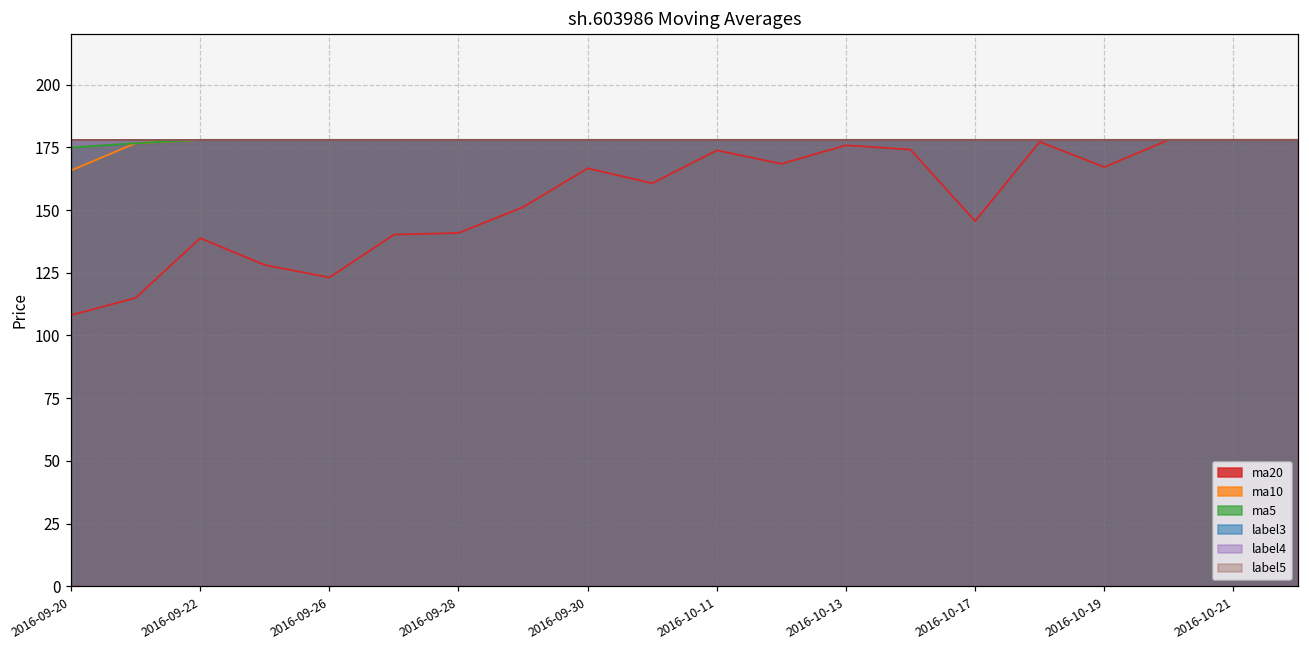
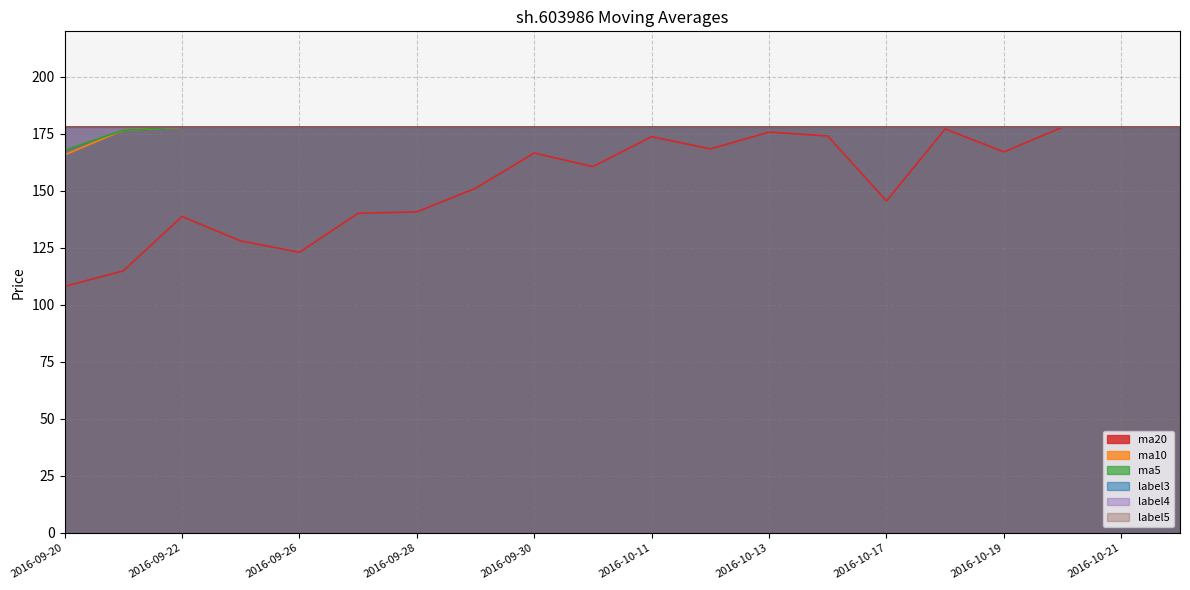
ma5, 2016-09-20: 175 -> 168
